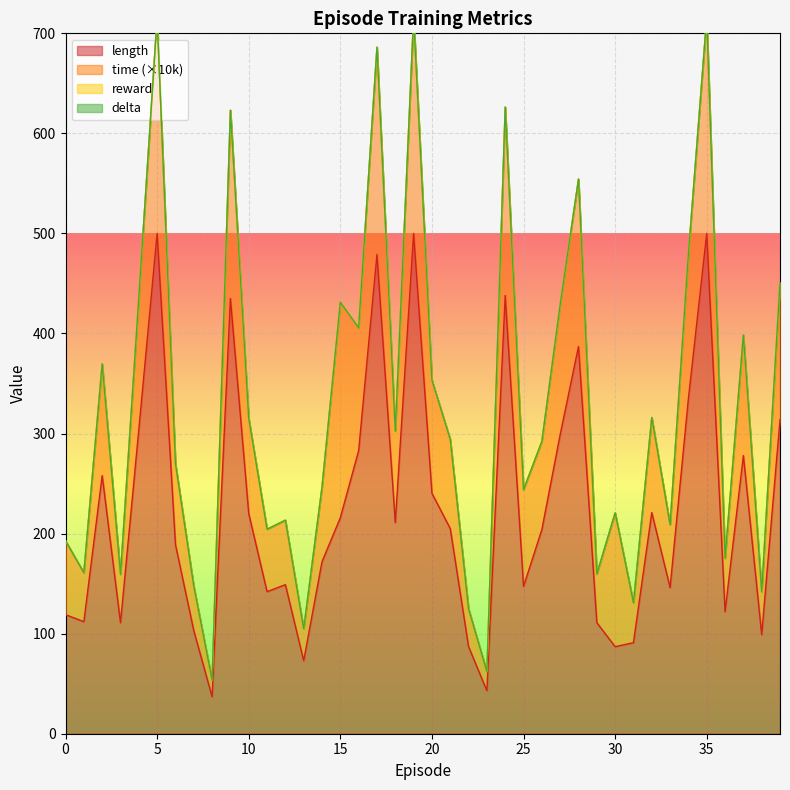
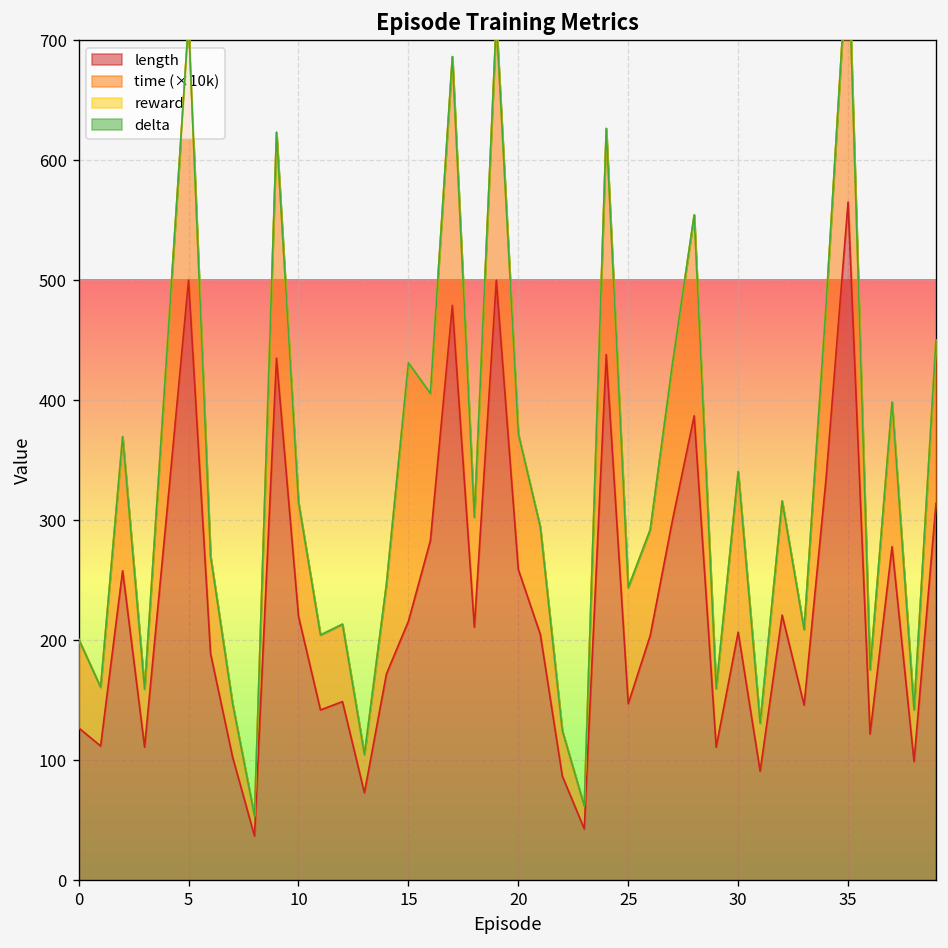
length, 0: 119 -> 127
length, 20: 240 -> 259
length, 30: 87 -> 207
length, 35: 500 -> 565
